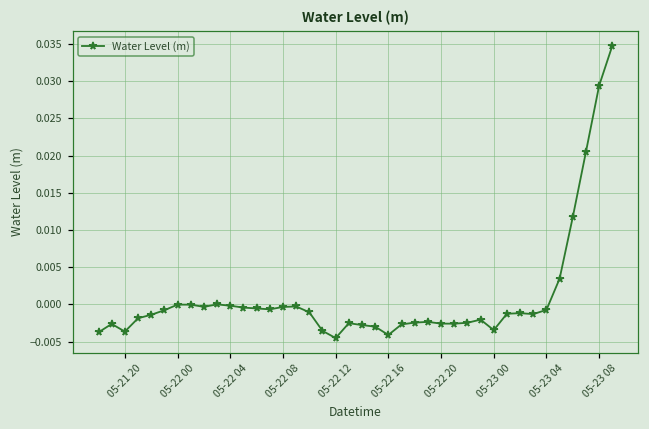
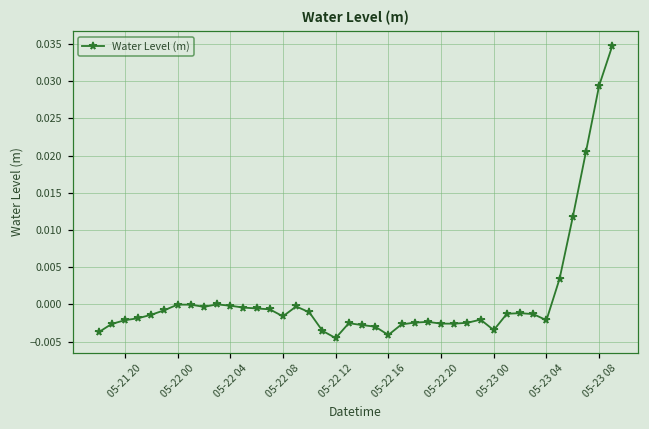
05-21 20: -0.004 -> -0.002
05-22 08: 0.000 -> -0.002
05-23 04: -0.001 -> -0.002
